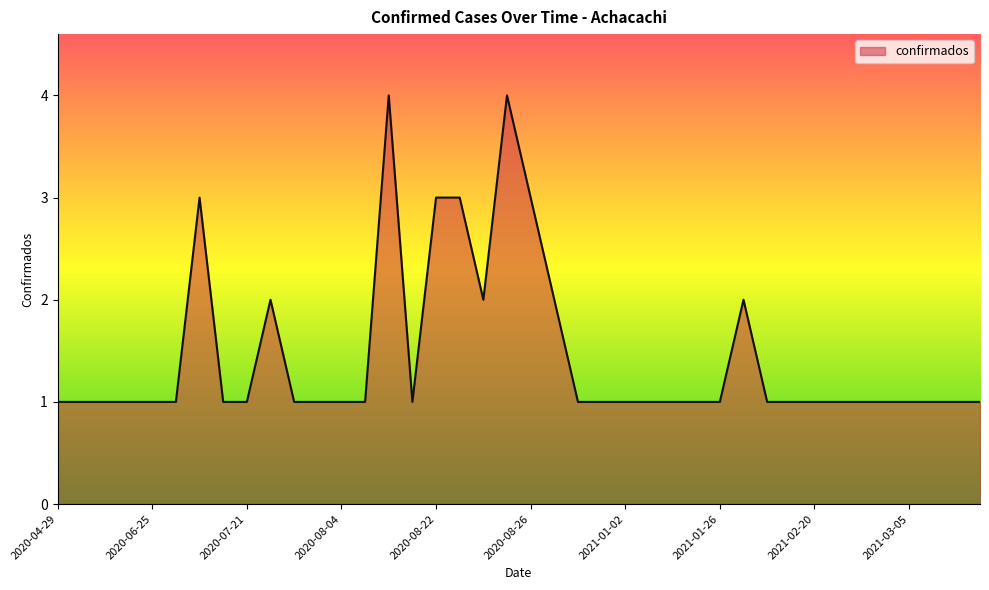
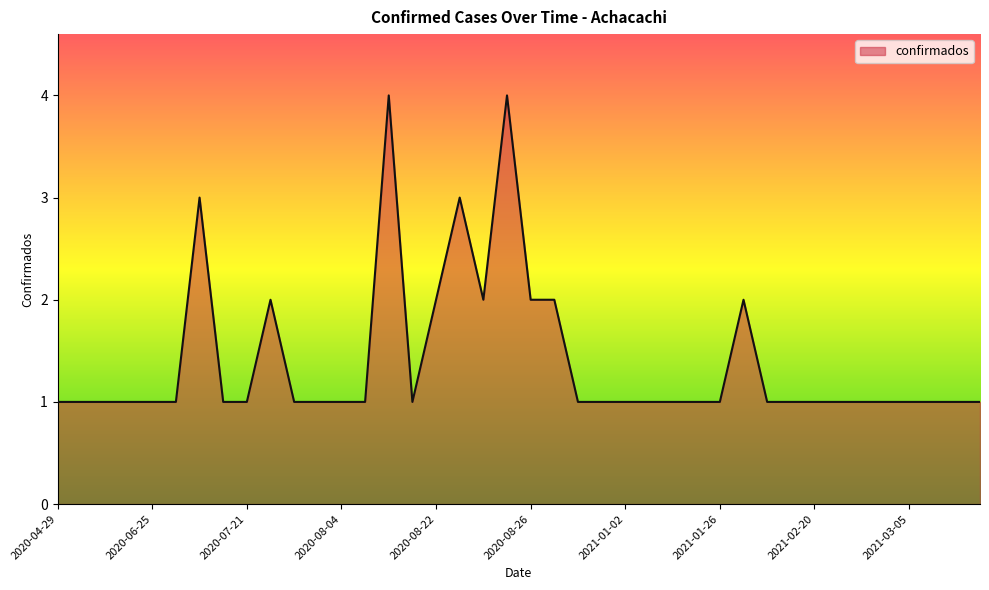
2020-08-22: 3 -> 2
2020-08-26: 3 -> 2
